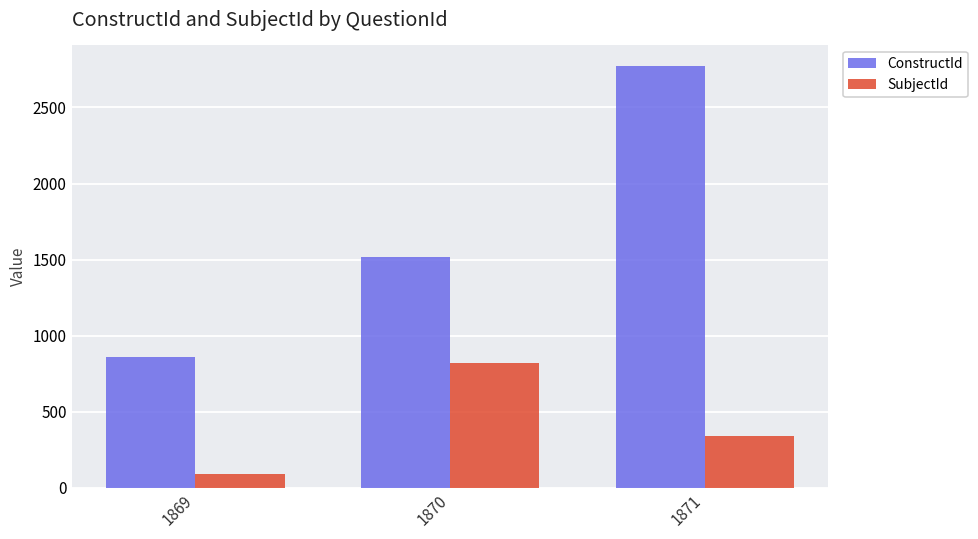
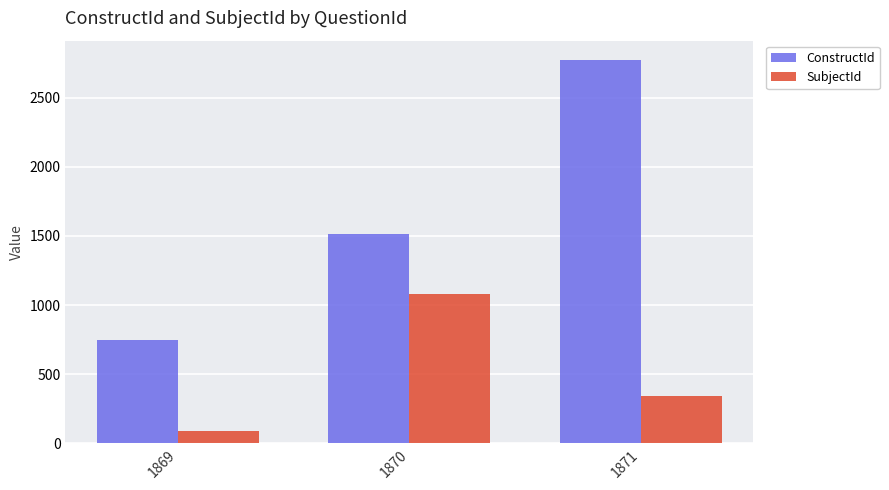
ConstructId, 1869: 860 -> 750
SubjectId, 1870: 820 -> 1080
